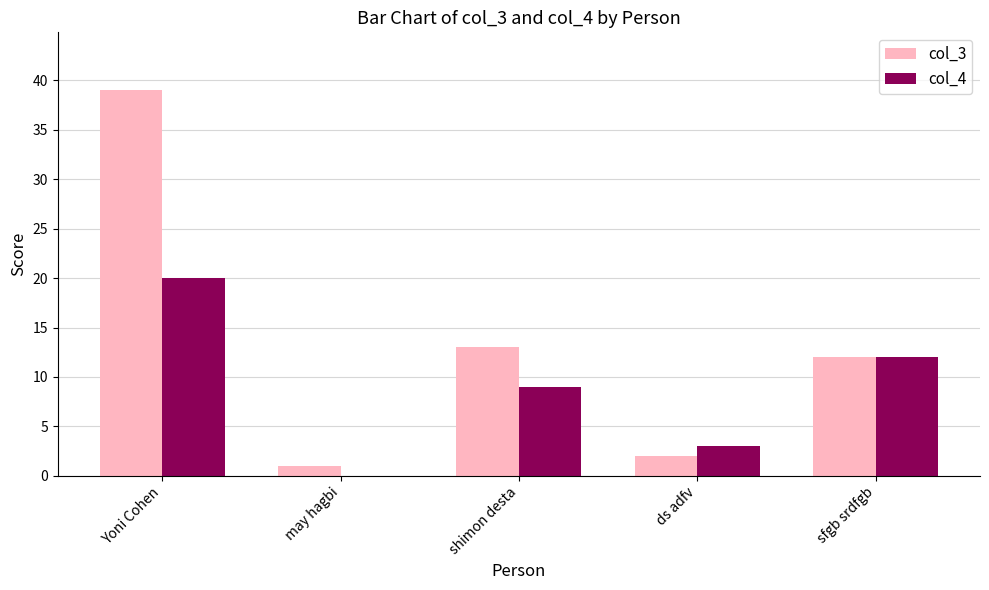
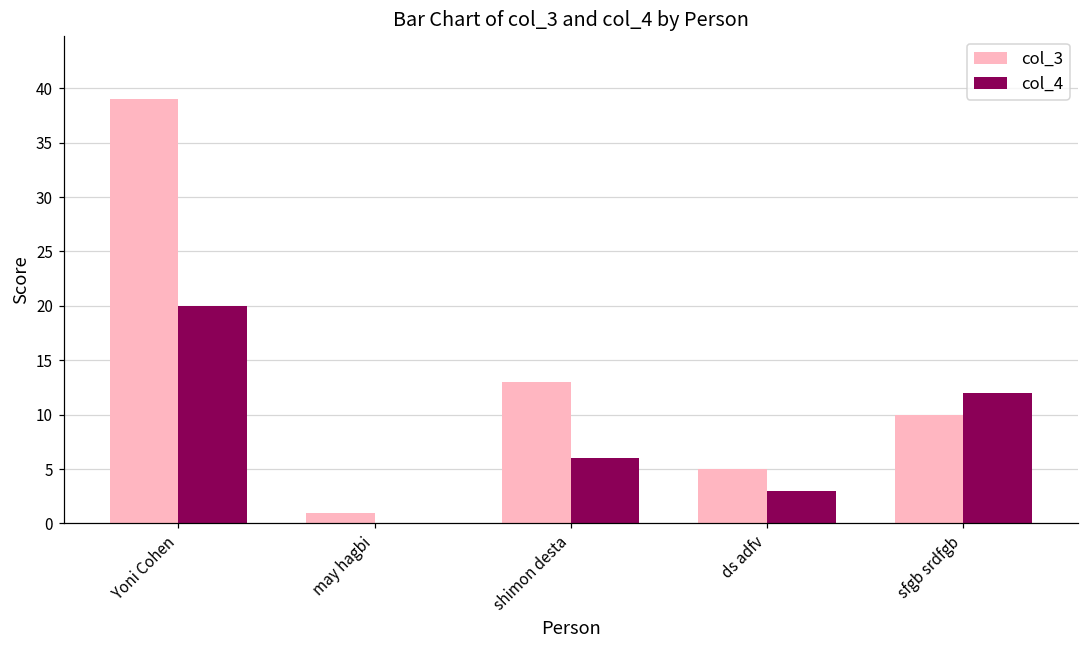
col_4, shimon desta: 9 -> 6
col_3, ds adfv: 2 -> 5
col_3, sfgb srdfgb: 12 -> 10
